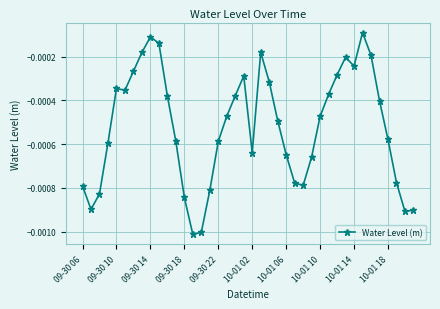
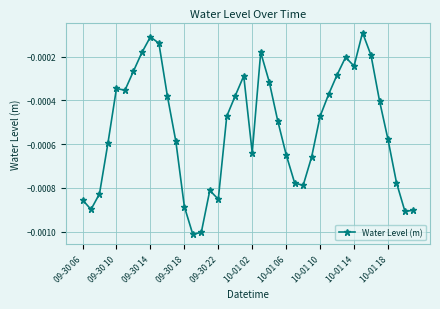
09-30 06: -0.00079 -> -0.00085
09-30 18: -0.00084 -> -0.00089
09-30 22: -0.00059 -> -0.00085
